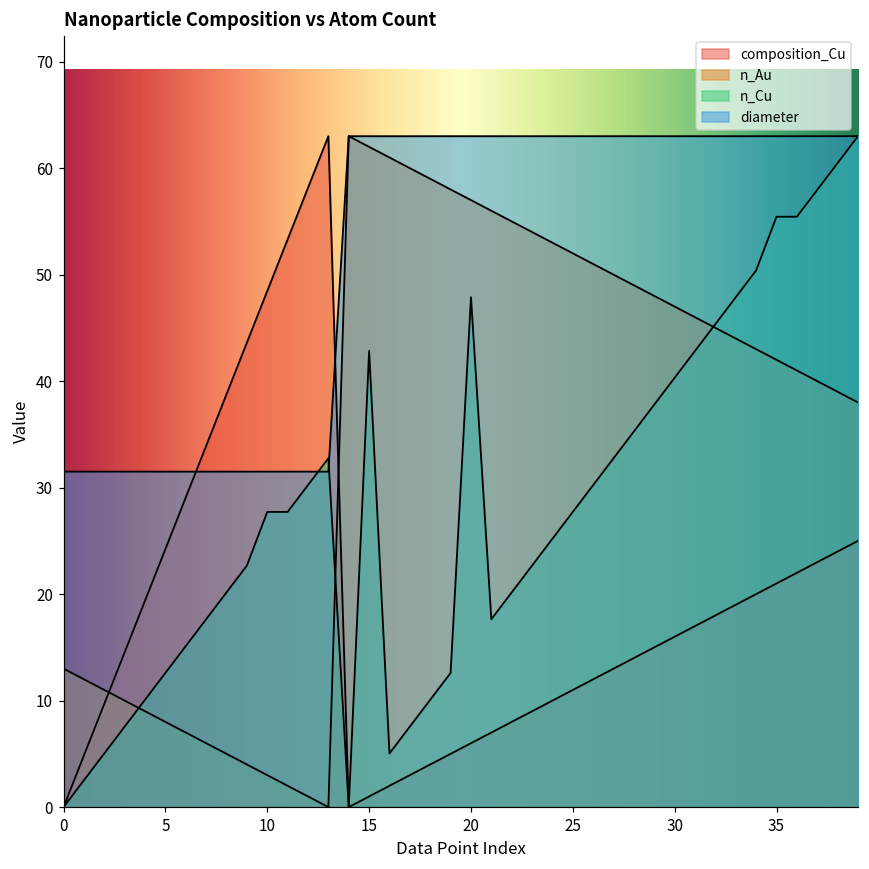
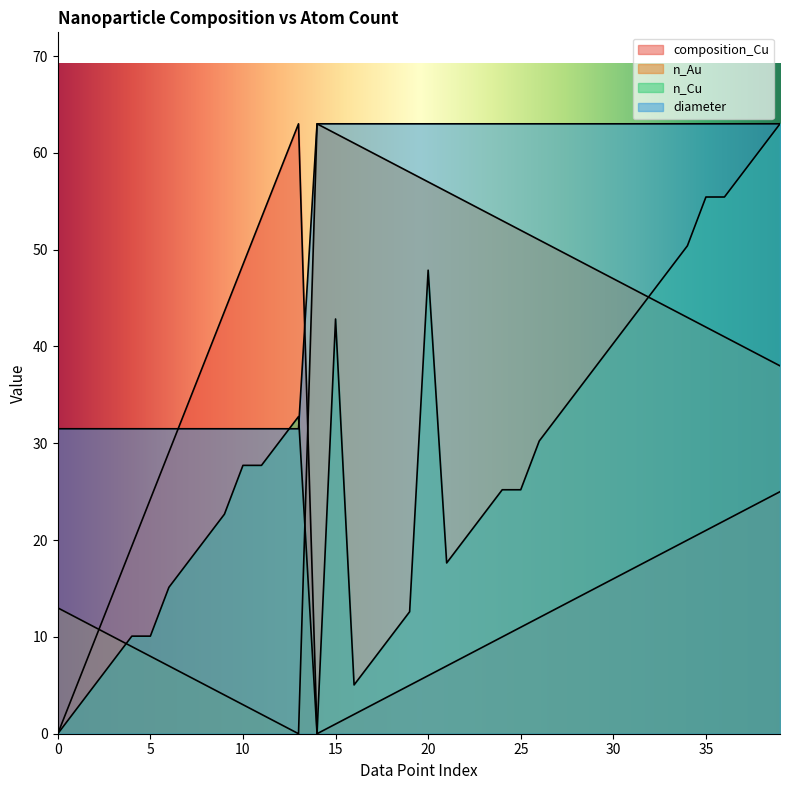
n_Cu, 5: 13 -> 10
n_Cu, 25: 28 -> 25
